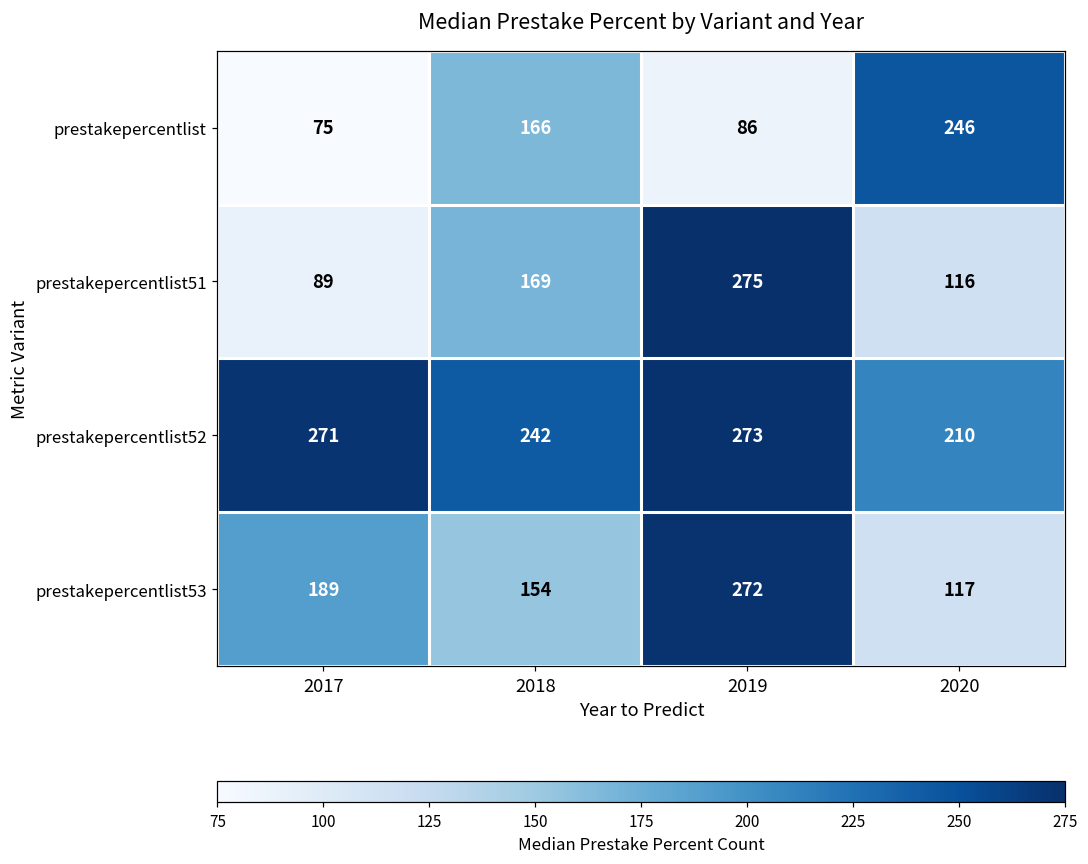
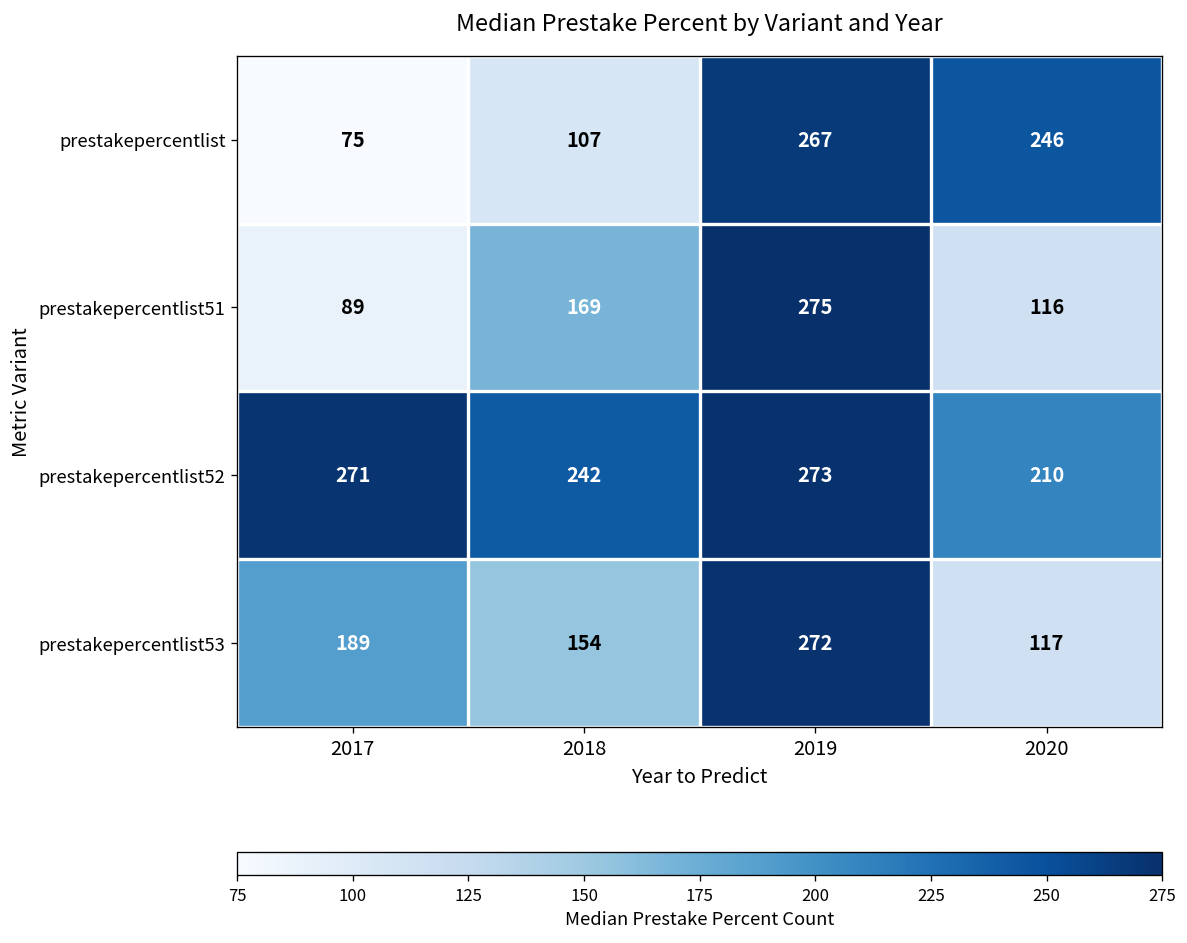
prestakepercentlist, 2018: 166 -> 107
prestakepercentlist, 2019: 86 -> 267
